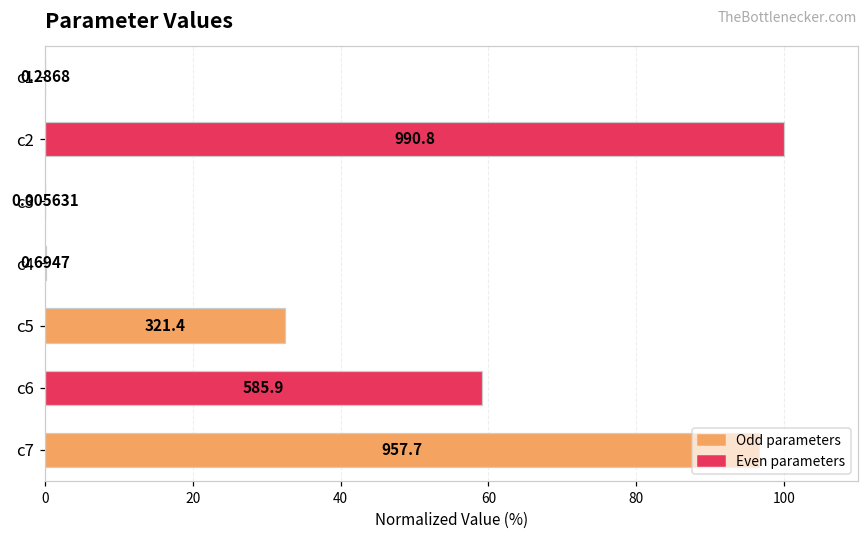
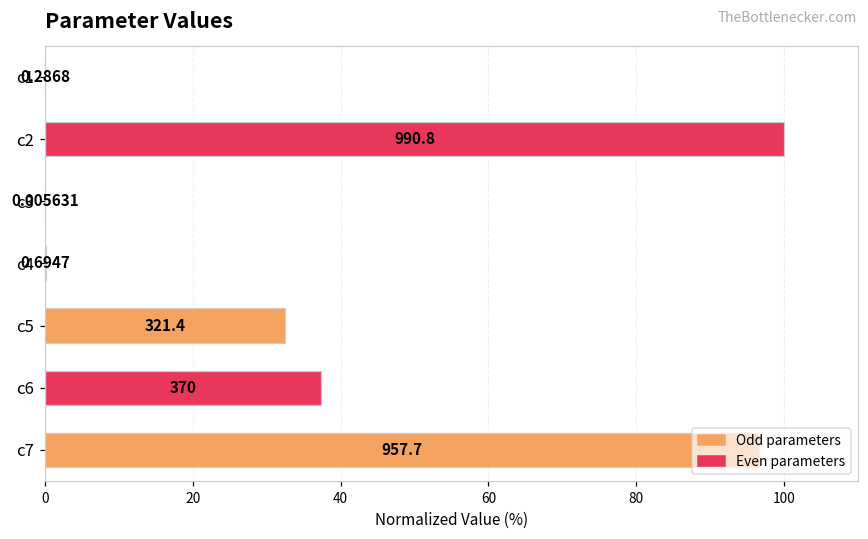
c6: 585.9 -> 370
